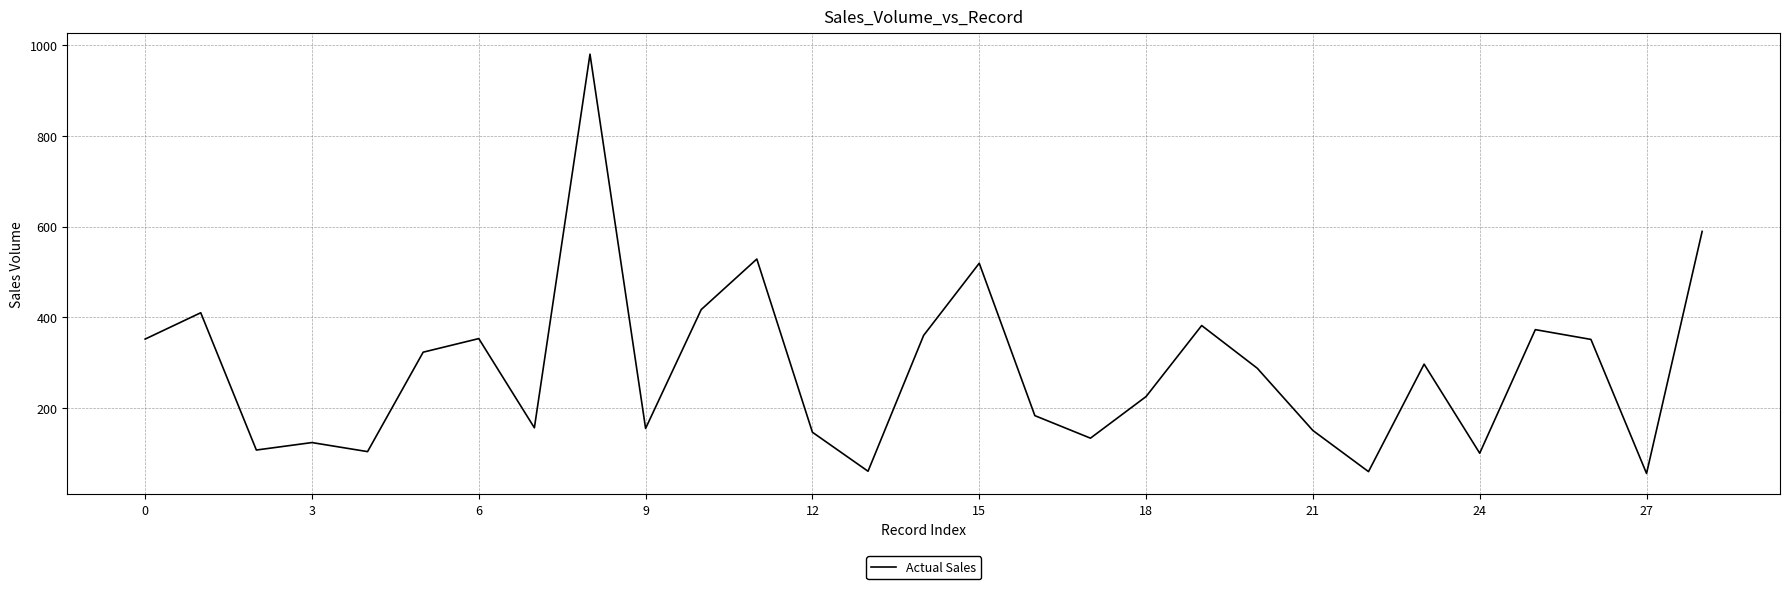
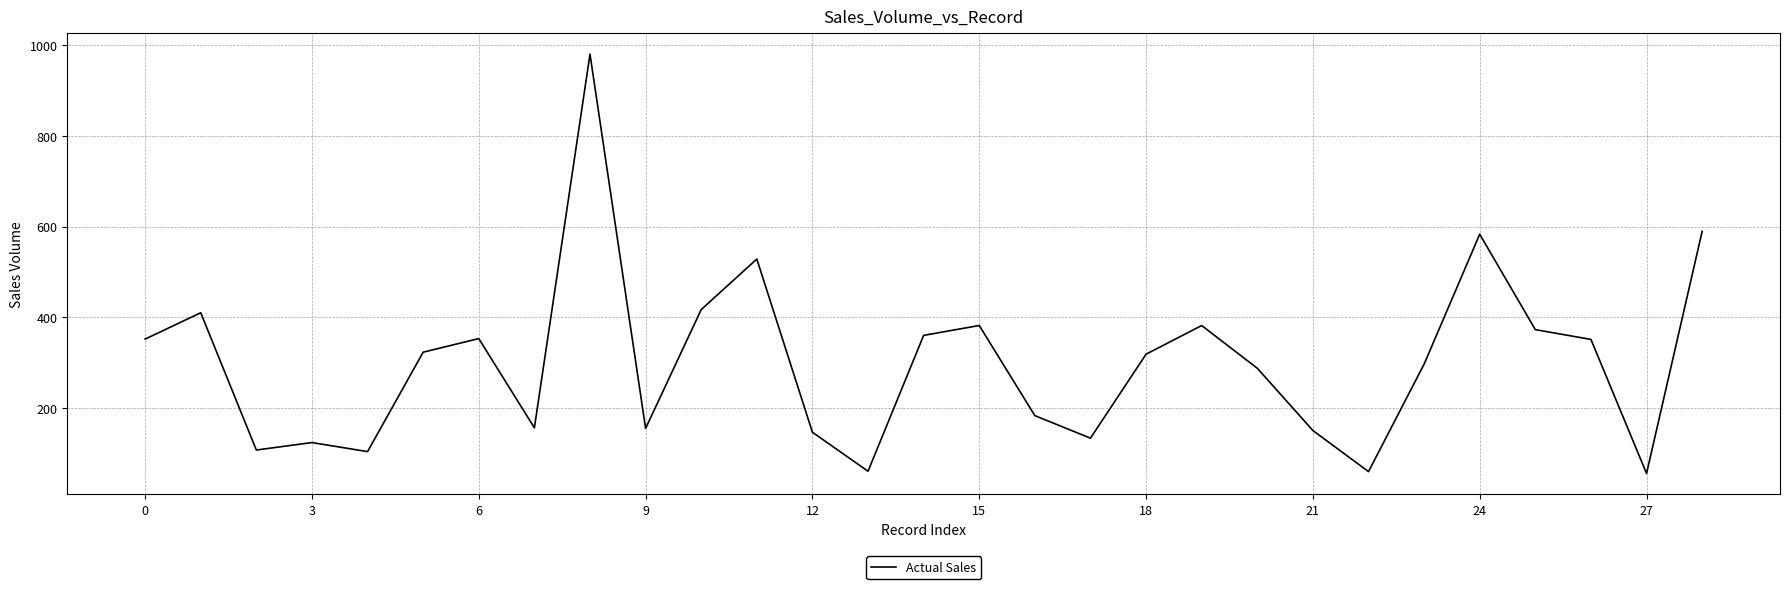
15: 520 -> 380
18: 230 -> 320
24: 100 -> 580
